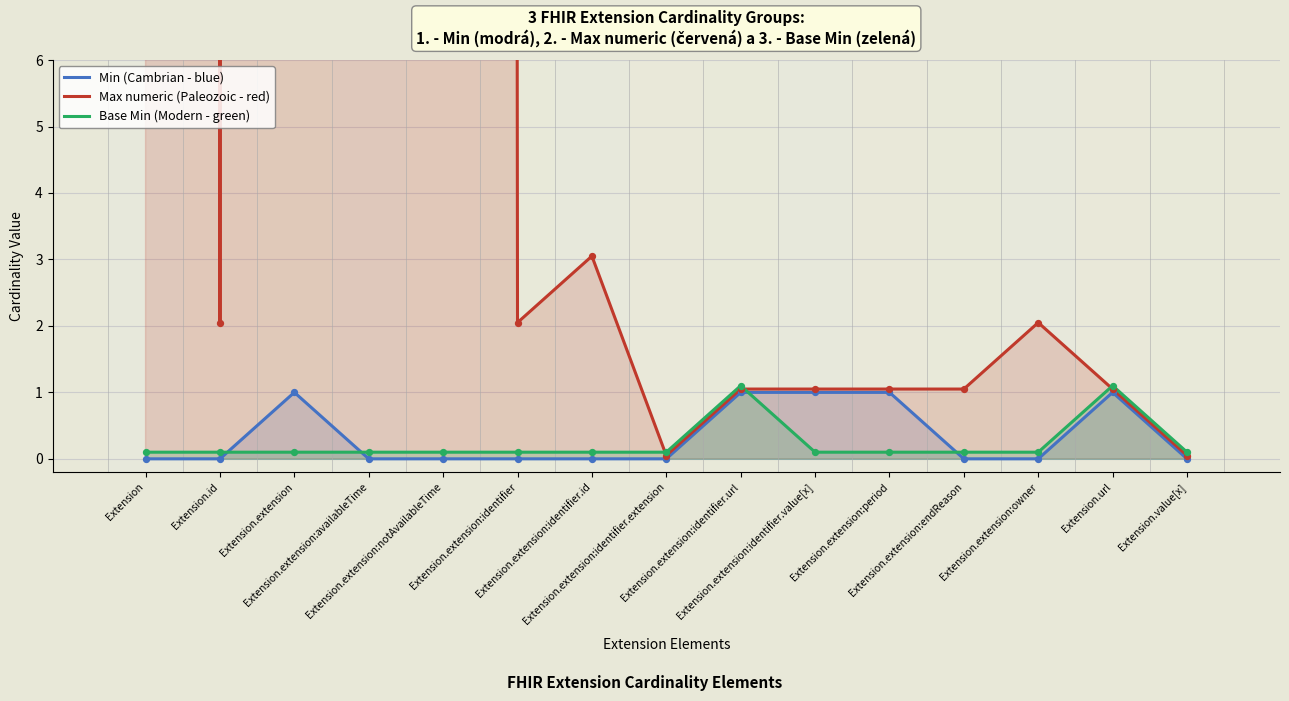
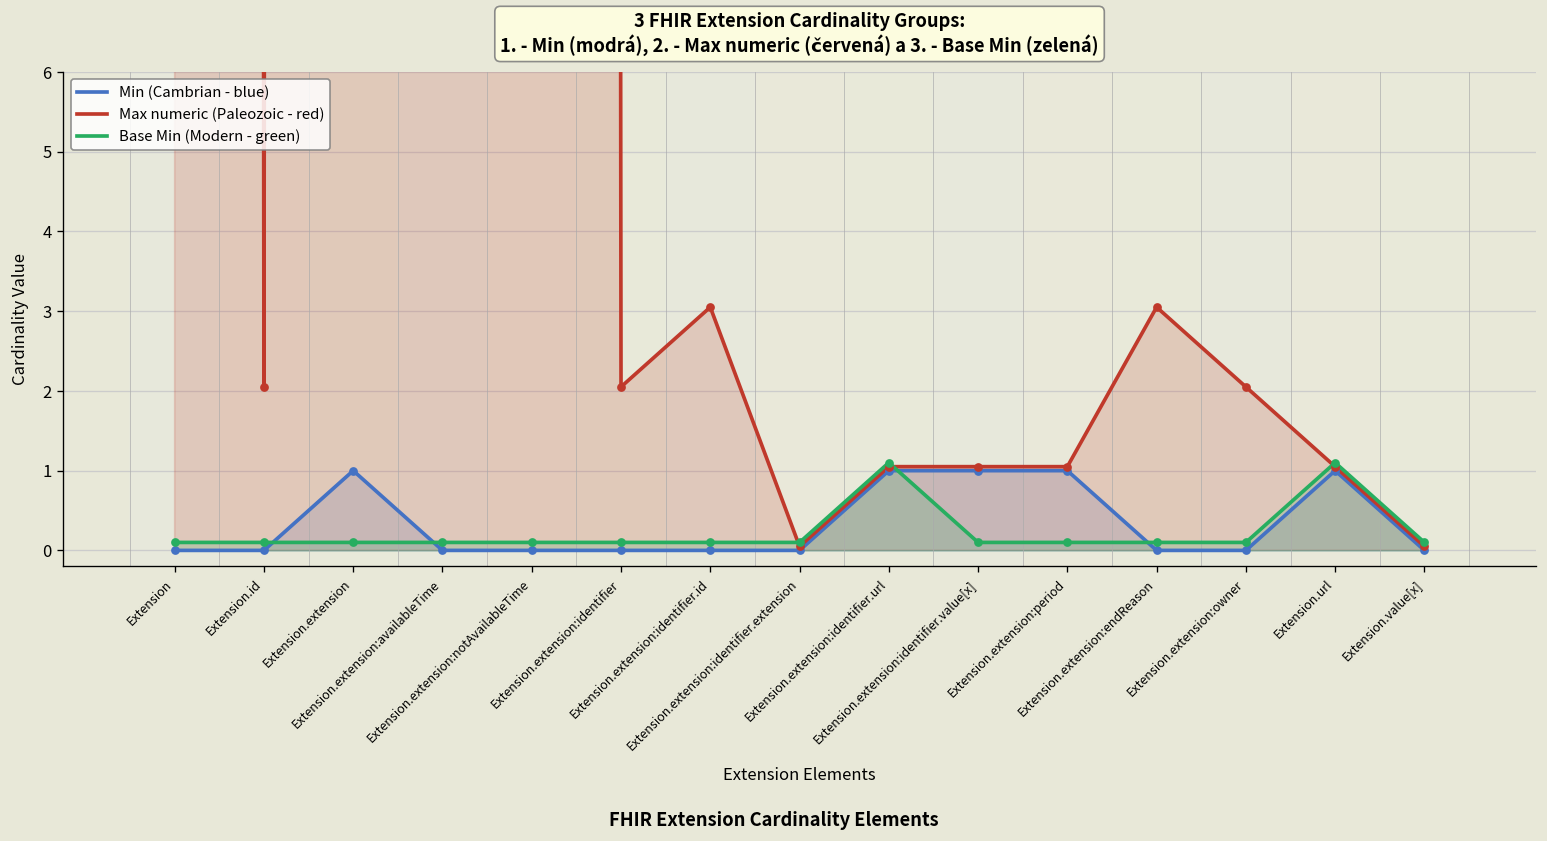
Max numeric (Paleozoic - red), Extension.extension:endReason: 1.1 -> 3.1
